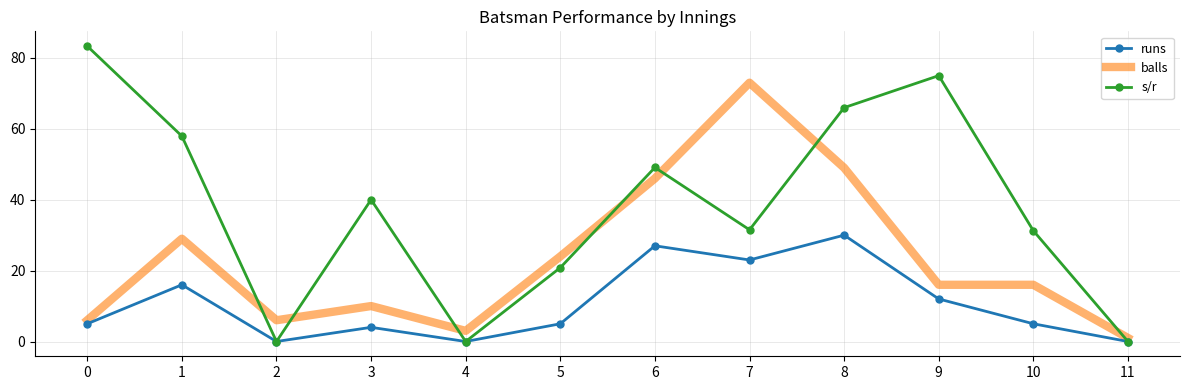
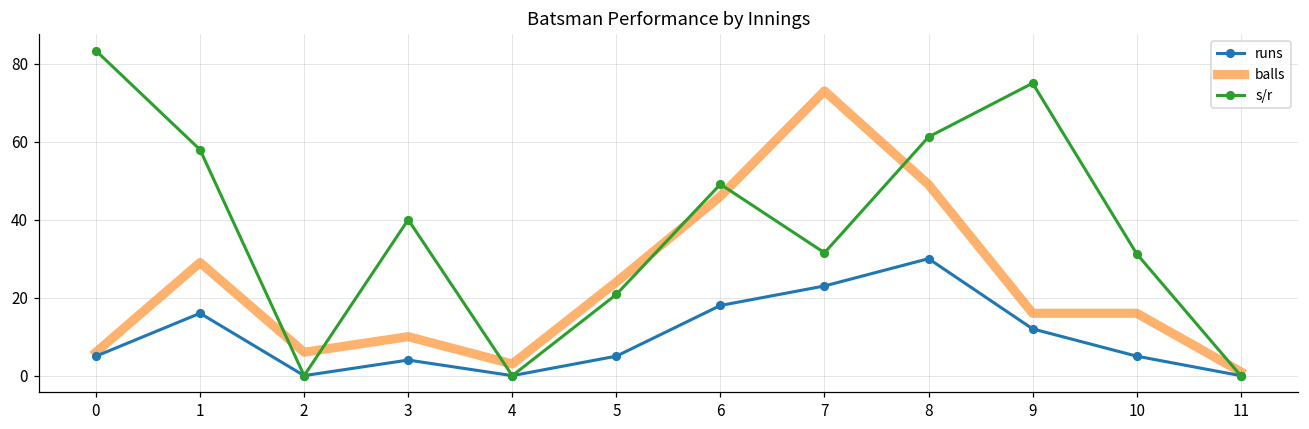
runs, 6: 27 -> 18
s/r, 8: 66 -> 61
